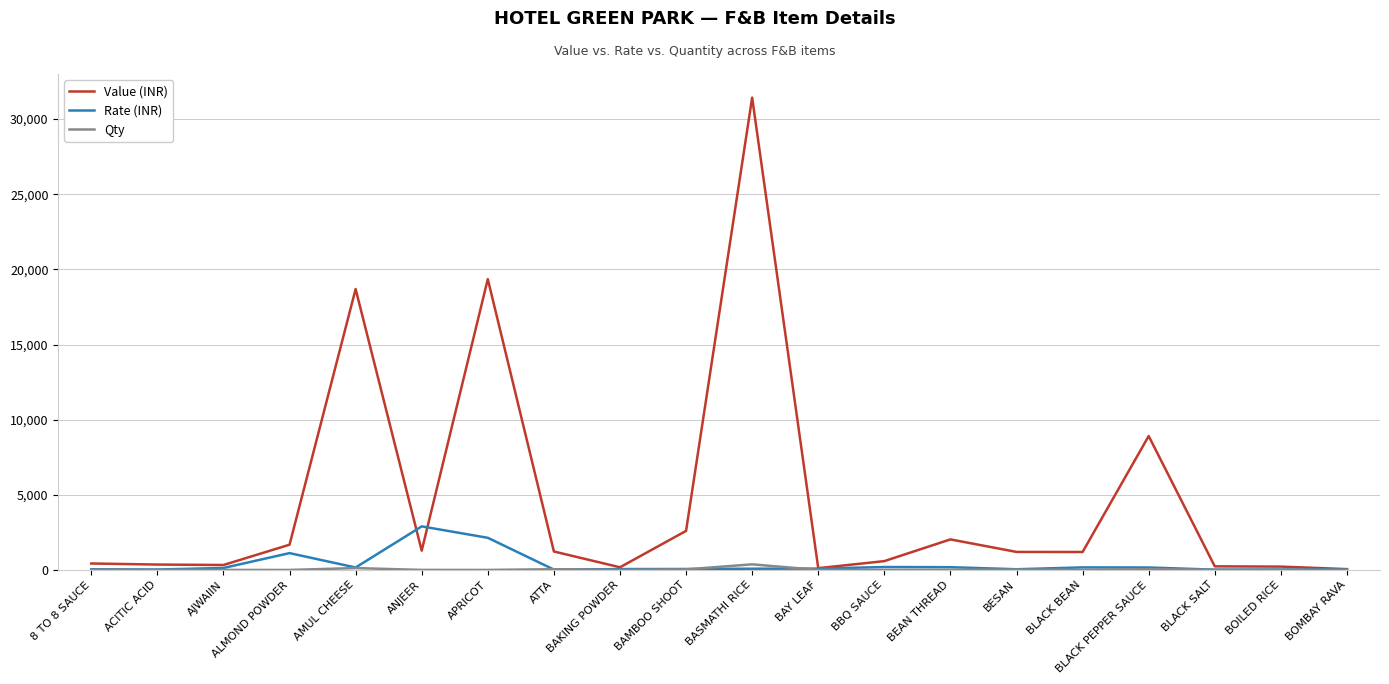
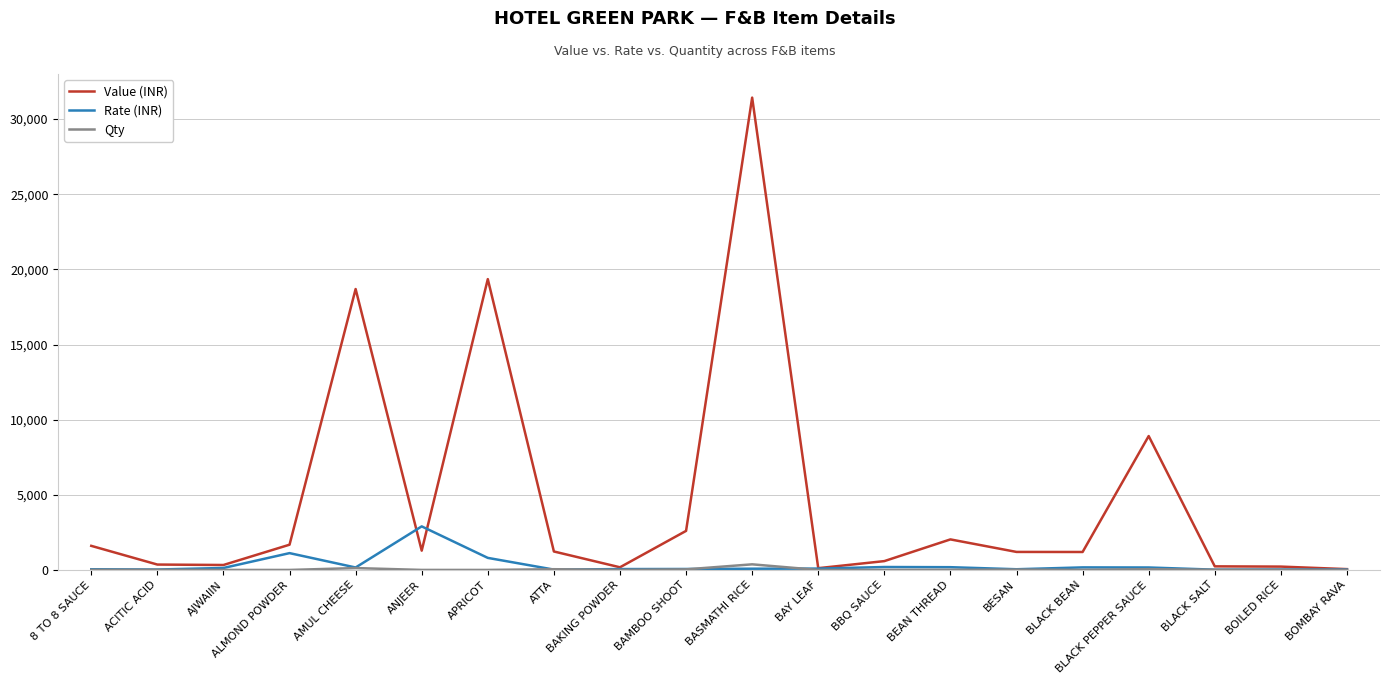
Value (INR), 8 TO 8 SAUCE: 400 -> 1,600
Rate (INR), APRICOT: 2,100 -> 800
